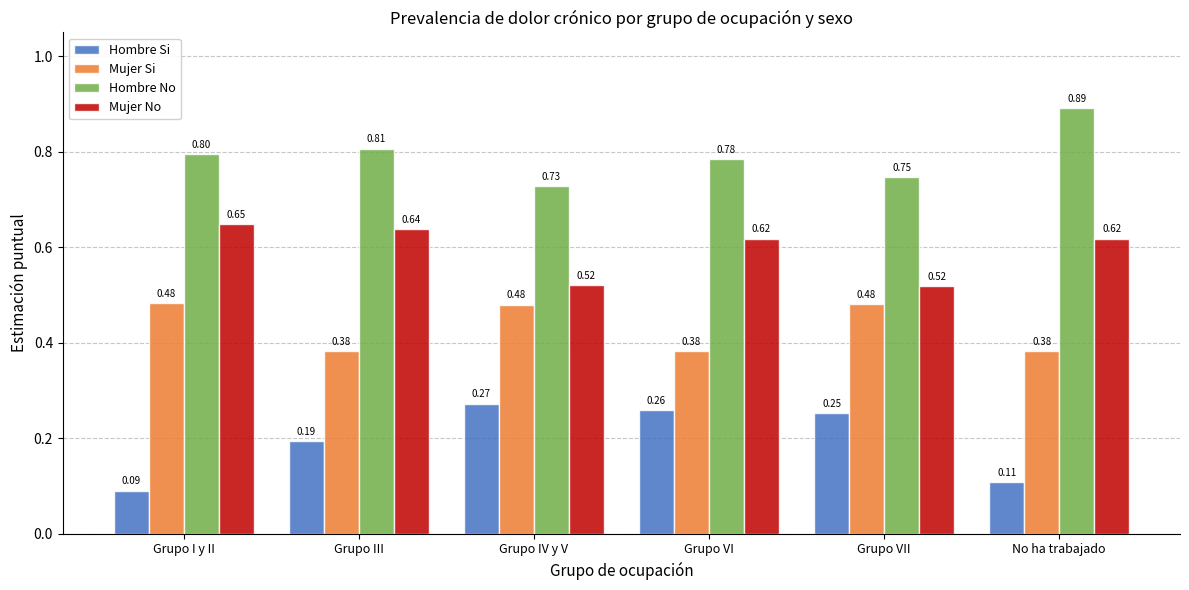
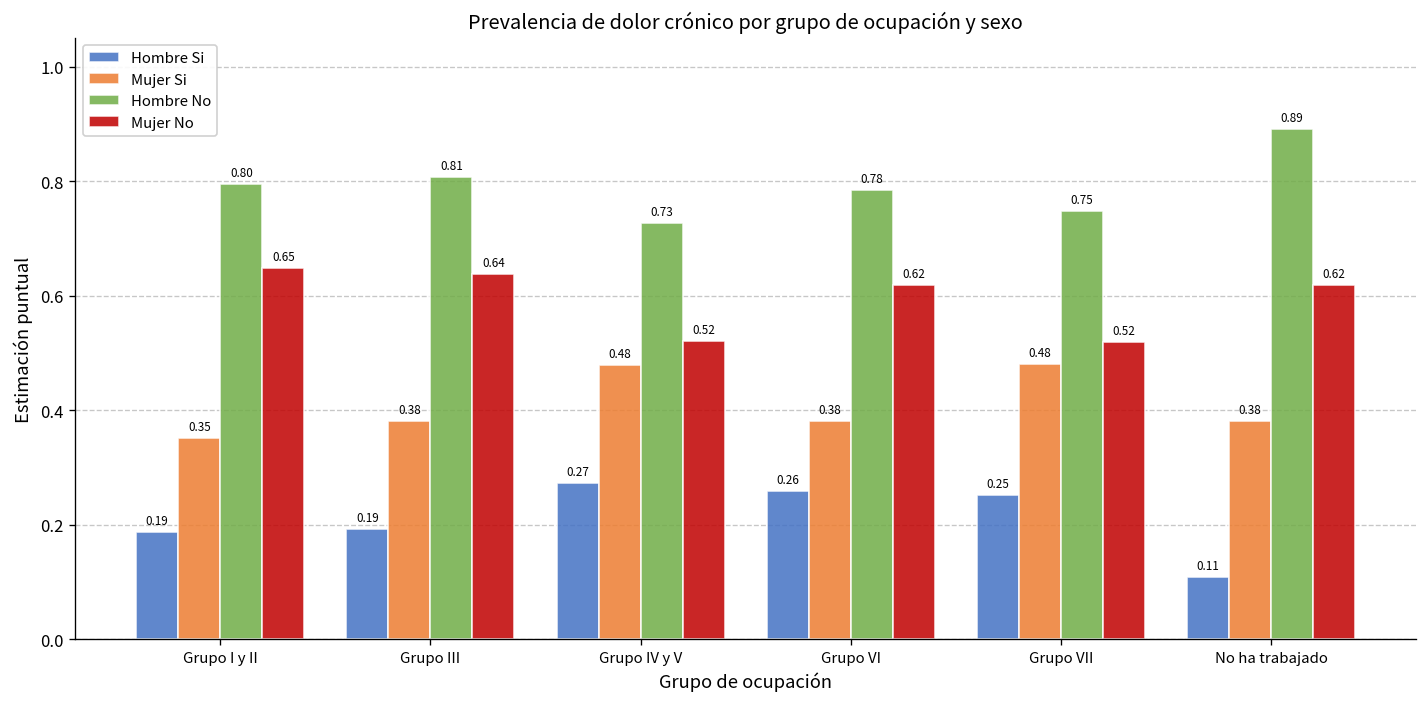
Hombre Si, Grupo I y II: 0.09 -> 0.19
Mujer Si, Grupo I y II: 0.48 -> 0.35
